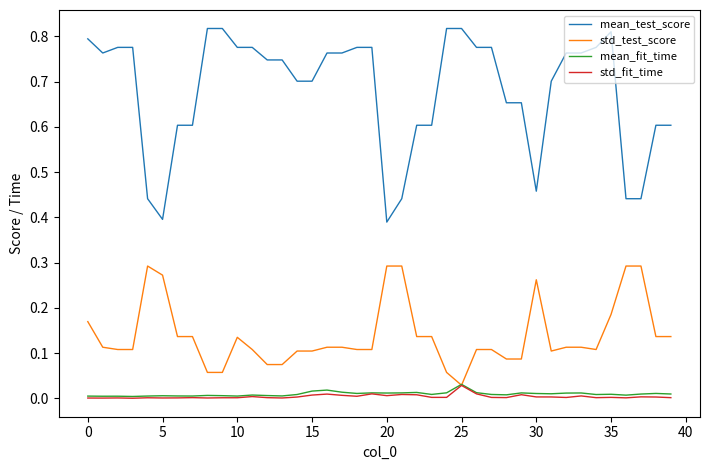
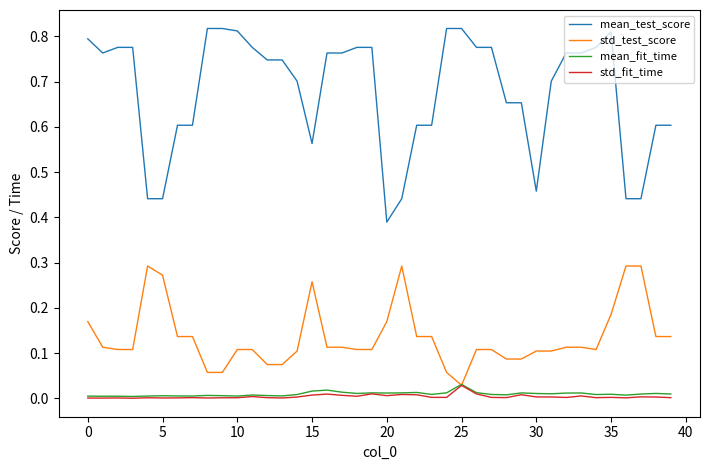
mean_test_score, 5: 0.40 -> 0.44
mean_test_score, 10: 0.78 -> 0.81
std_test_score, 10: 0.13 -> 0.11
mean_test_score, 15: 0.70 -> 0.56
std_test_score, 15: 0.10 -> 0.26
std_test_score, 20: 0.29 -> 0.17
std_test_score, 30: 0.26 -> 0.10
